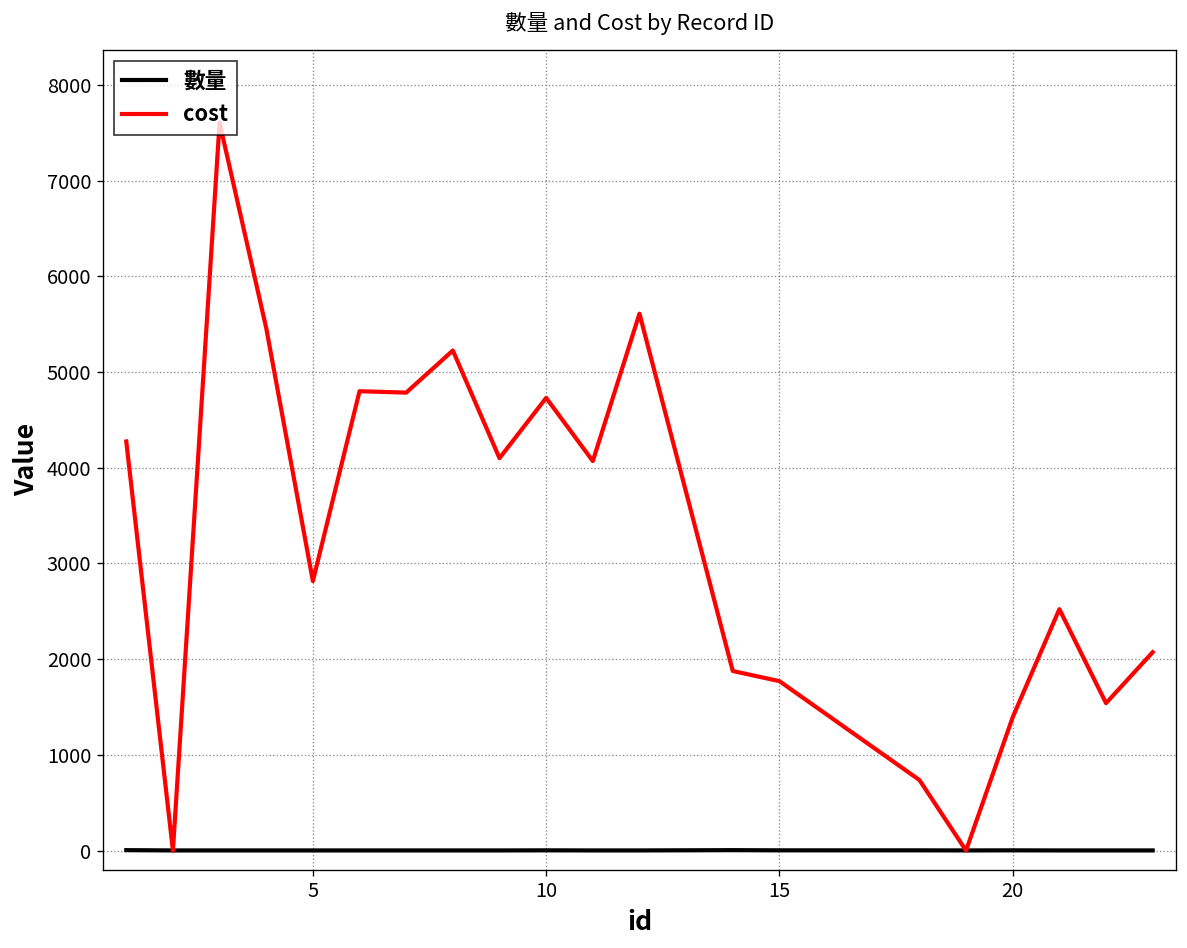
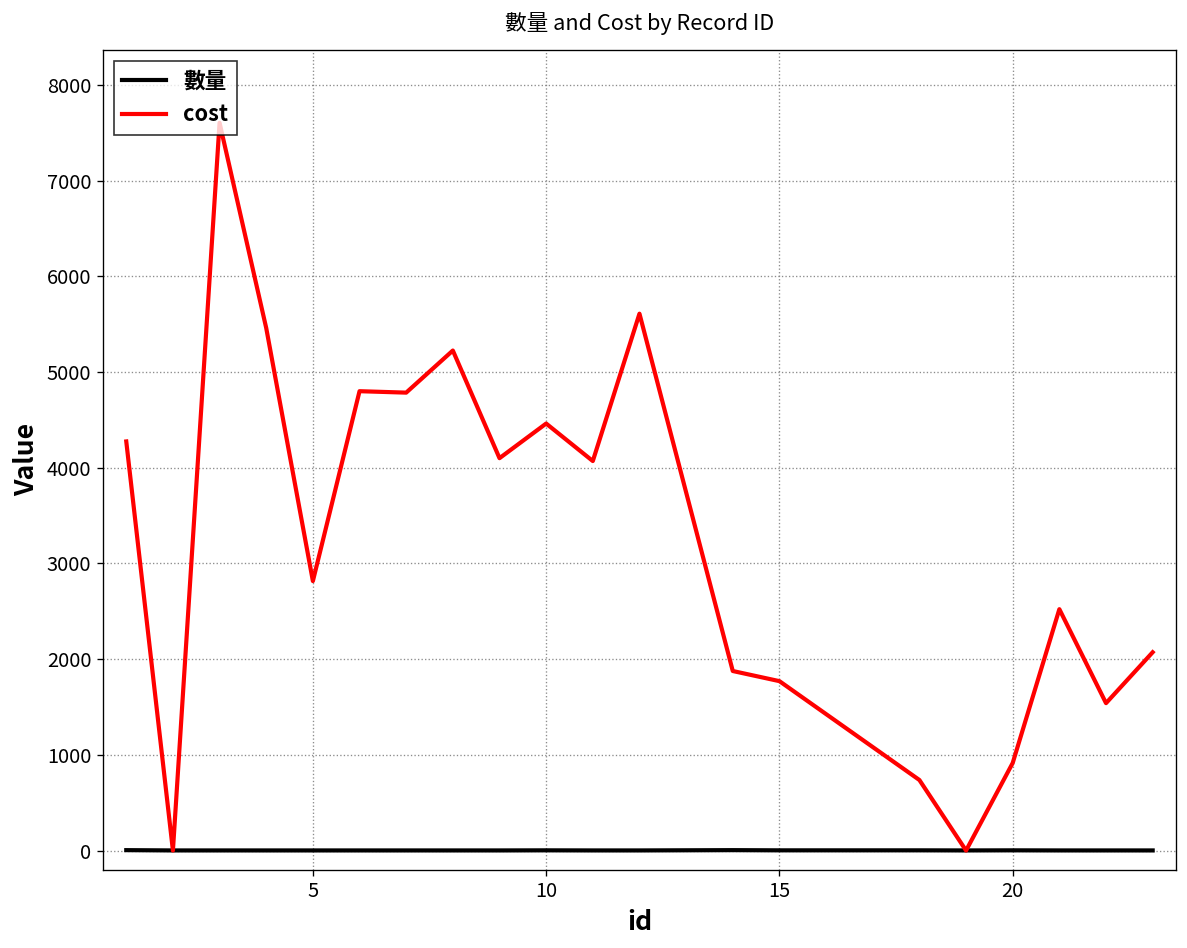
cost, 10: 4700 -> 4500
cost, 20: 1400 -> 900
